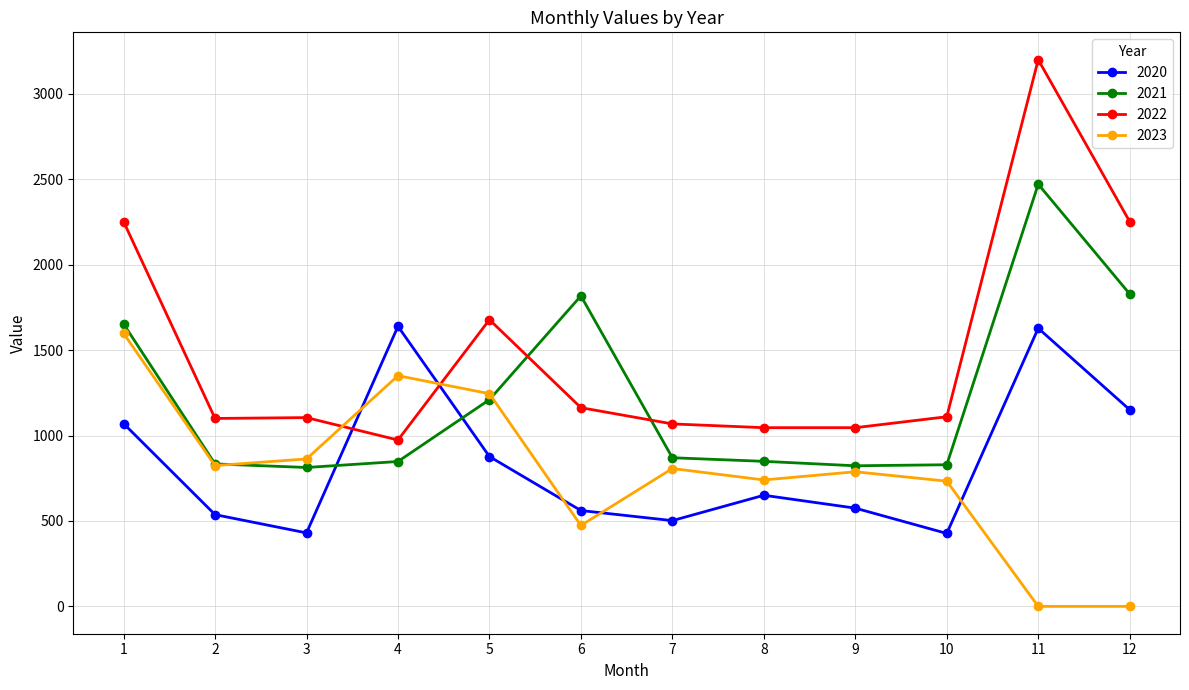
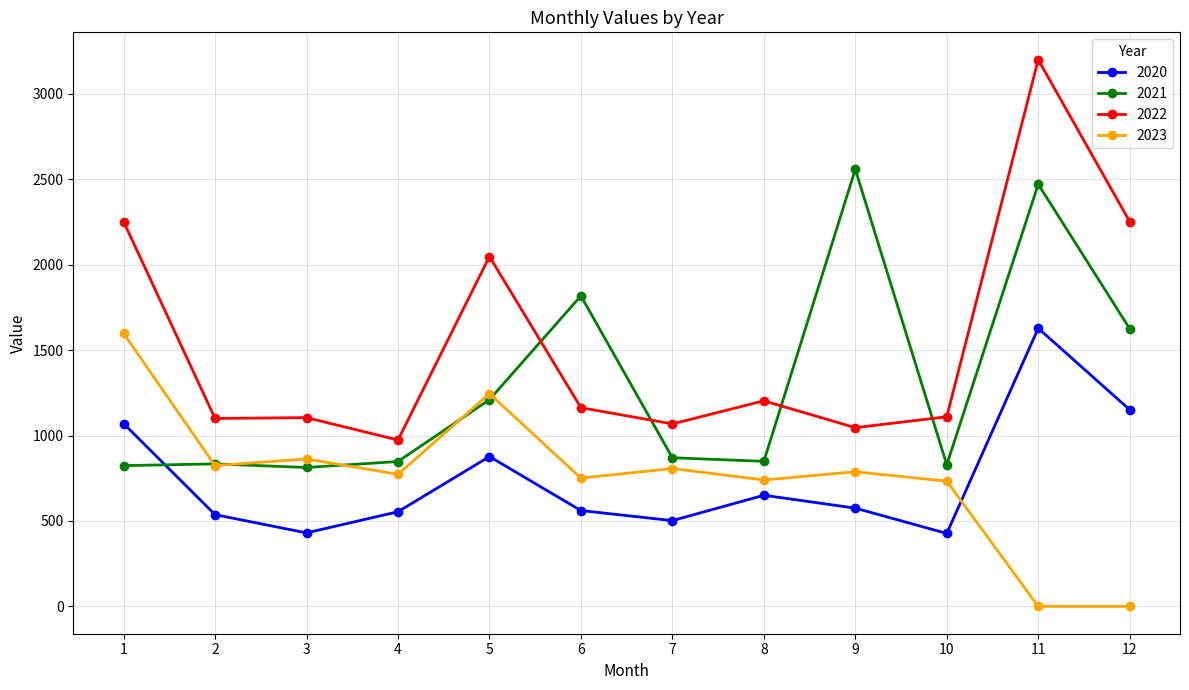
2021, 1: 1650 -> 820
2020, 4: 1640 -> 550
2023, 4: 1350 -> 770
2022, 5: 1680 -> 2050
2023, 6: 470 -> 750
2022, 8: 1050 -> 1200
2021, 9: 820 -> 2560
2021, 12: 1830 -> 1630
